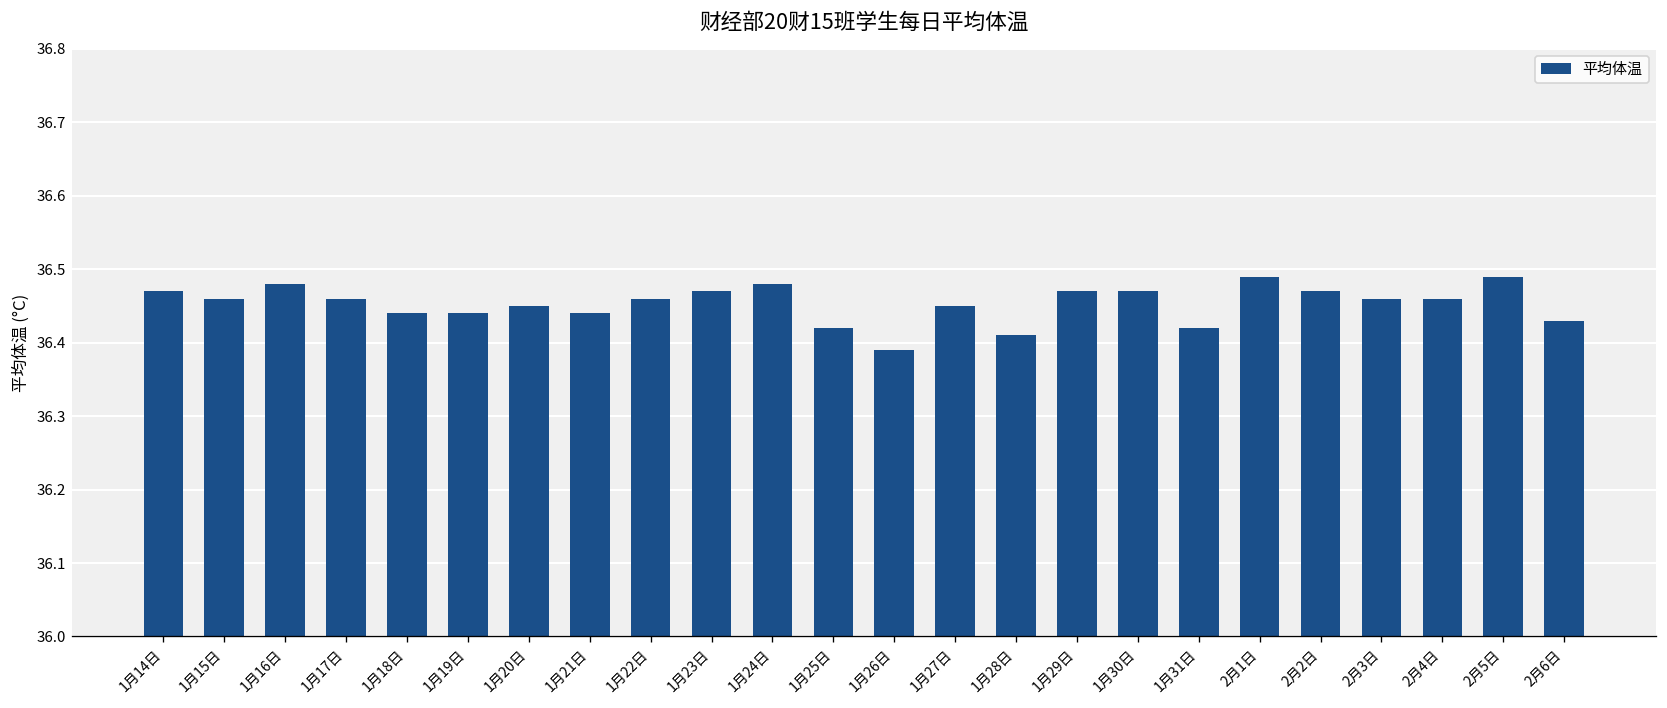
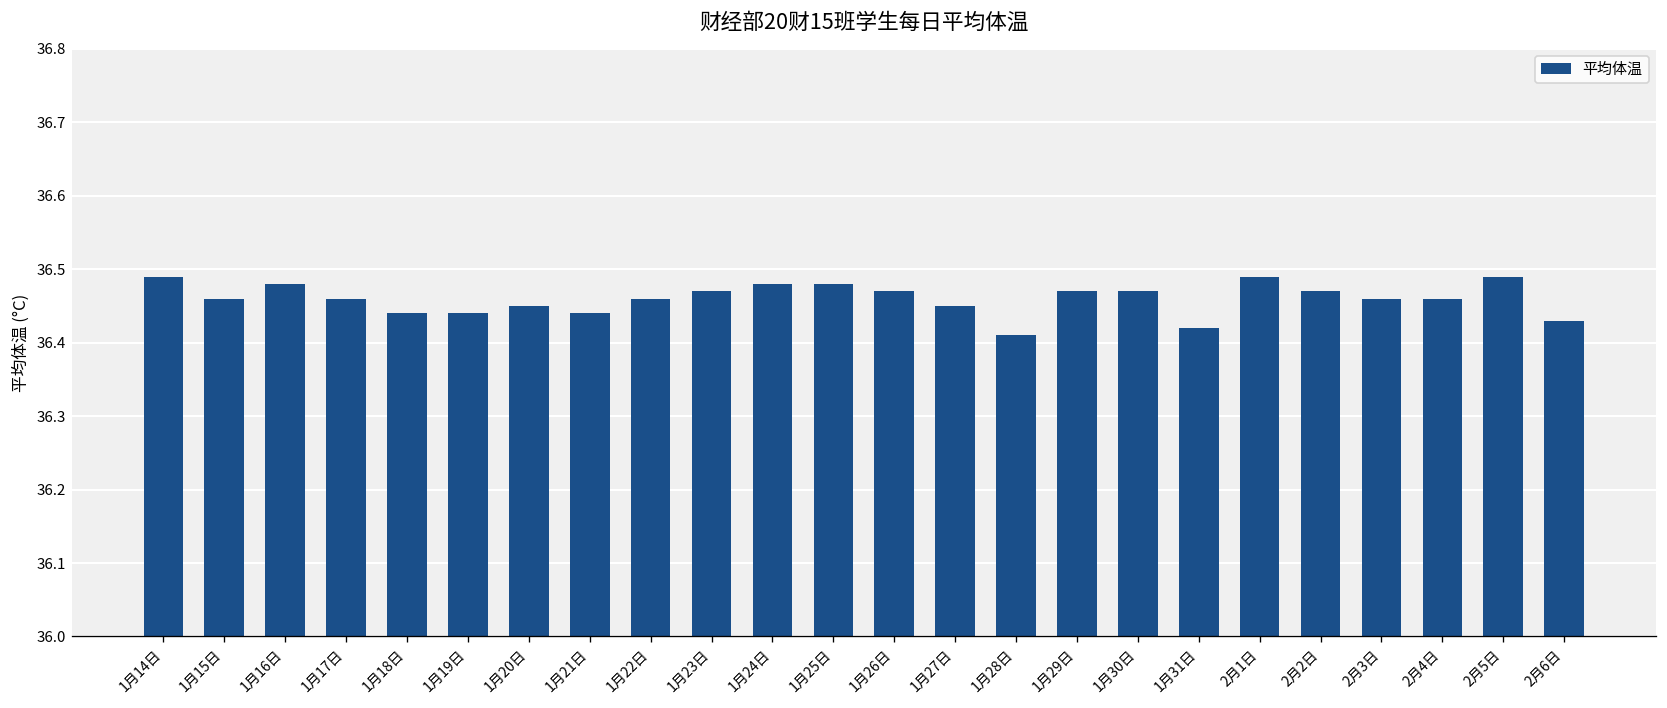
1月14日: 36.47 -> 36.49
1月25日: 36.42 -> 36.48
1月26日: 36.39 -> 36.47
